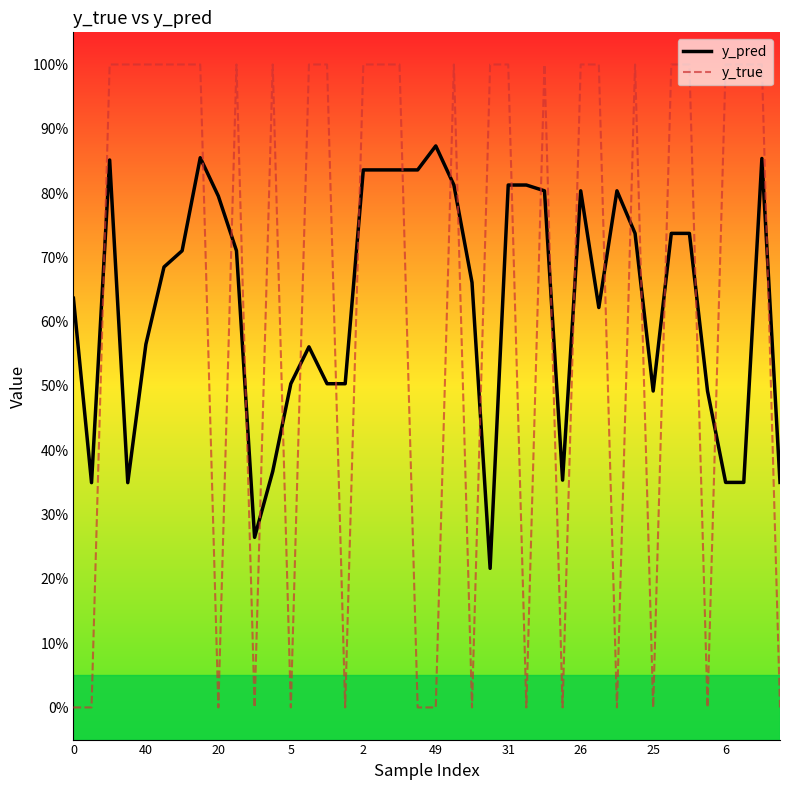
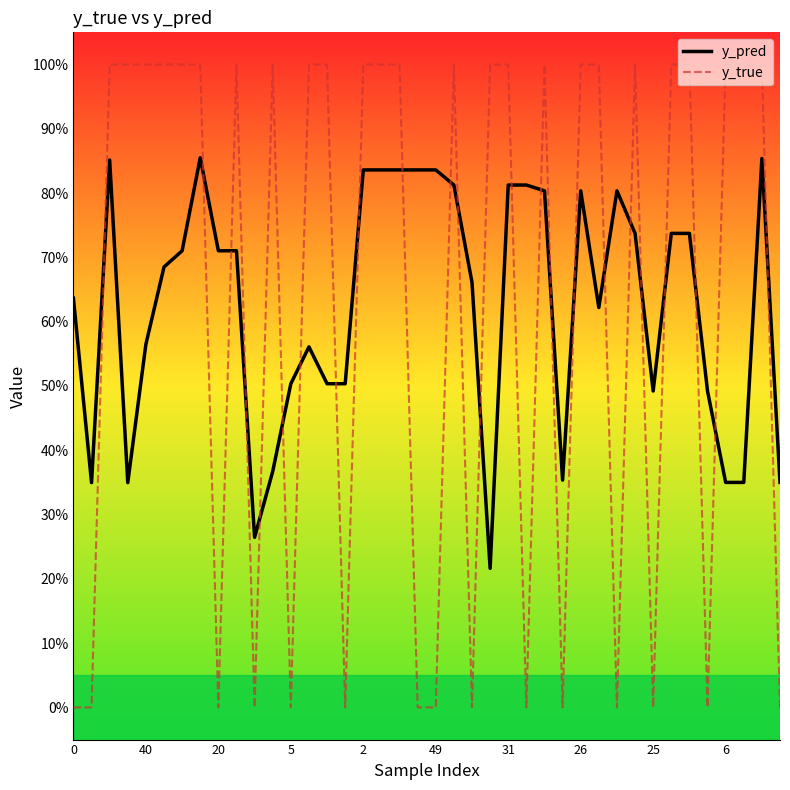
y_pred, 20: 80% -> 71%
y_pred, 49: 87% -> 84%
